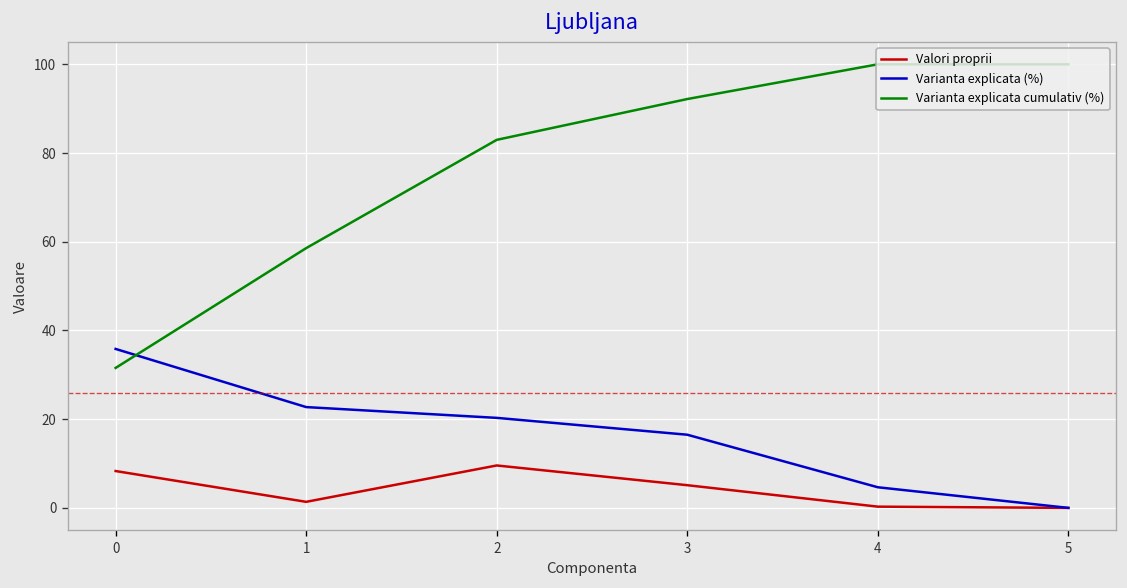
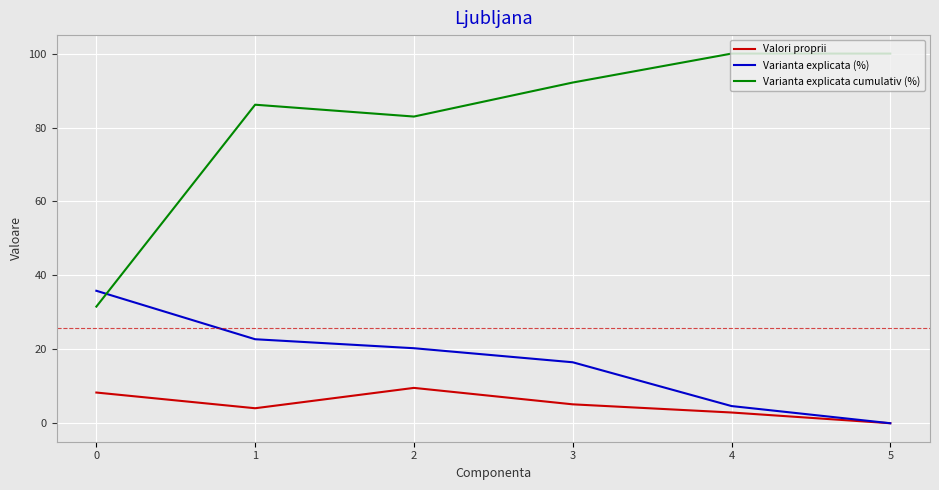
Valori proprii, 1: 1 -> 4
Varianta explicata cumulativ (%), 1: 59 -> 86
Valori proprii, 4: 0 -> 3
